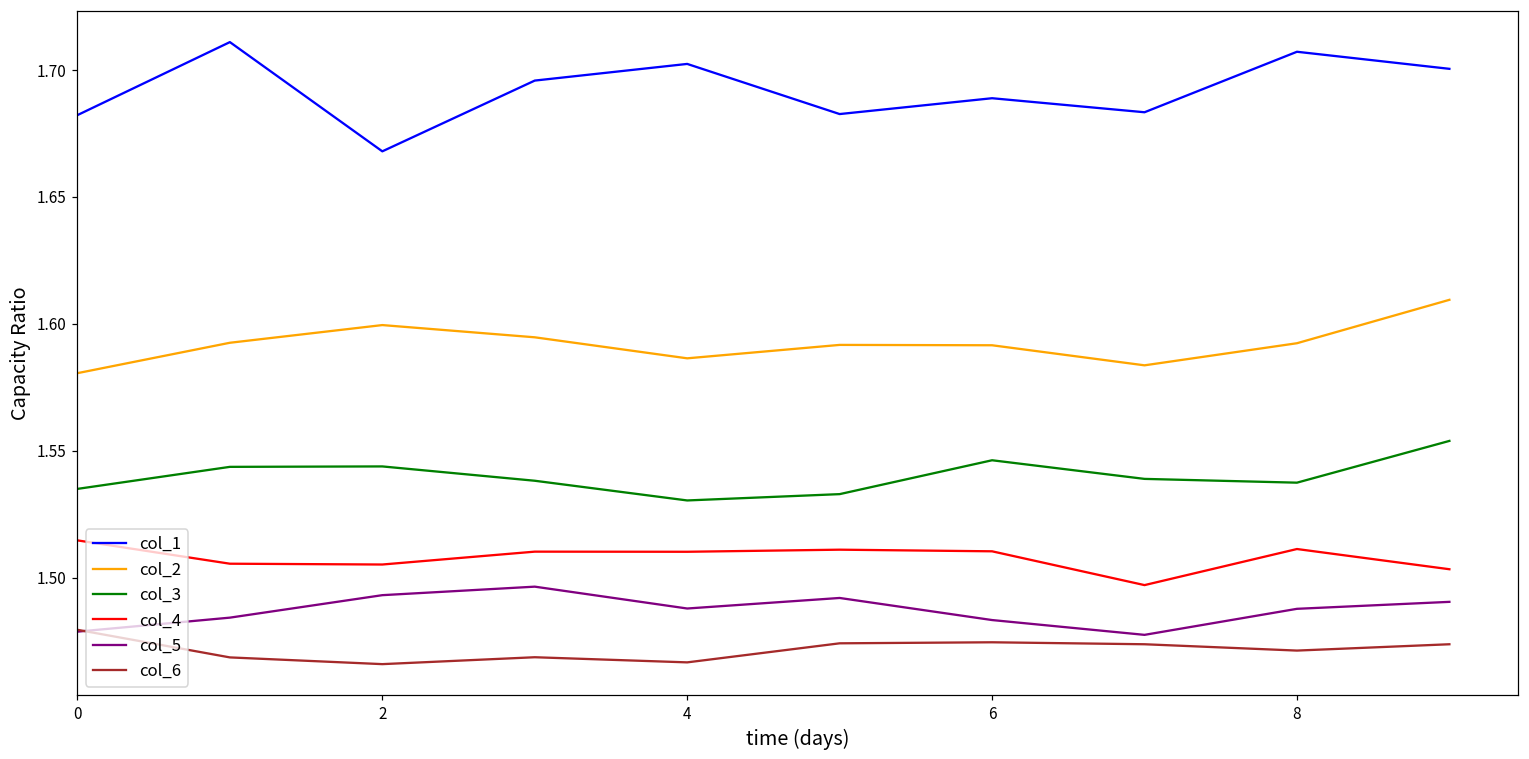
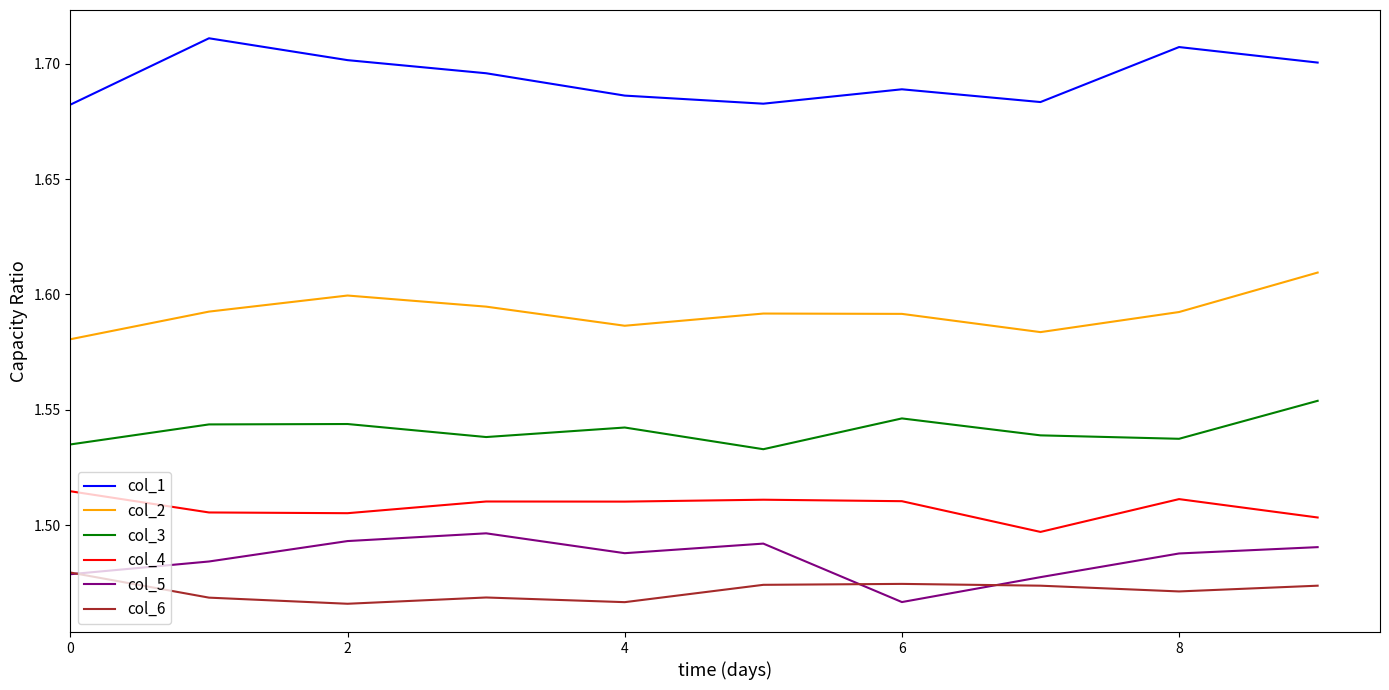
col_1, 2: 1.668 -> 1.702
col_1, 4: 1.702 -> 1.686
col_3, 4: 1.530 -> 1.542
col_5, 6: 1.483 -> 1.467
